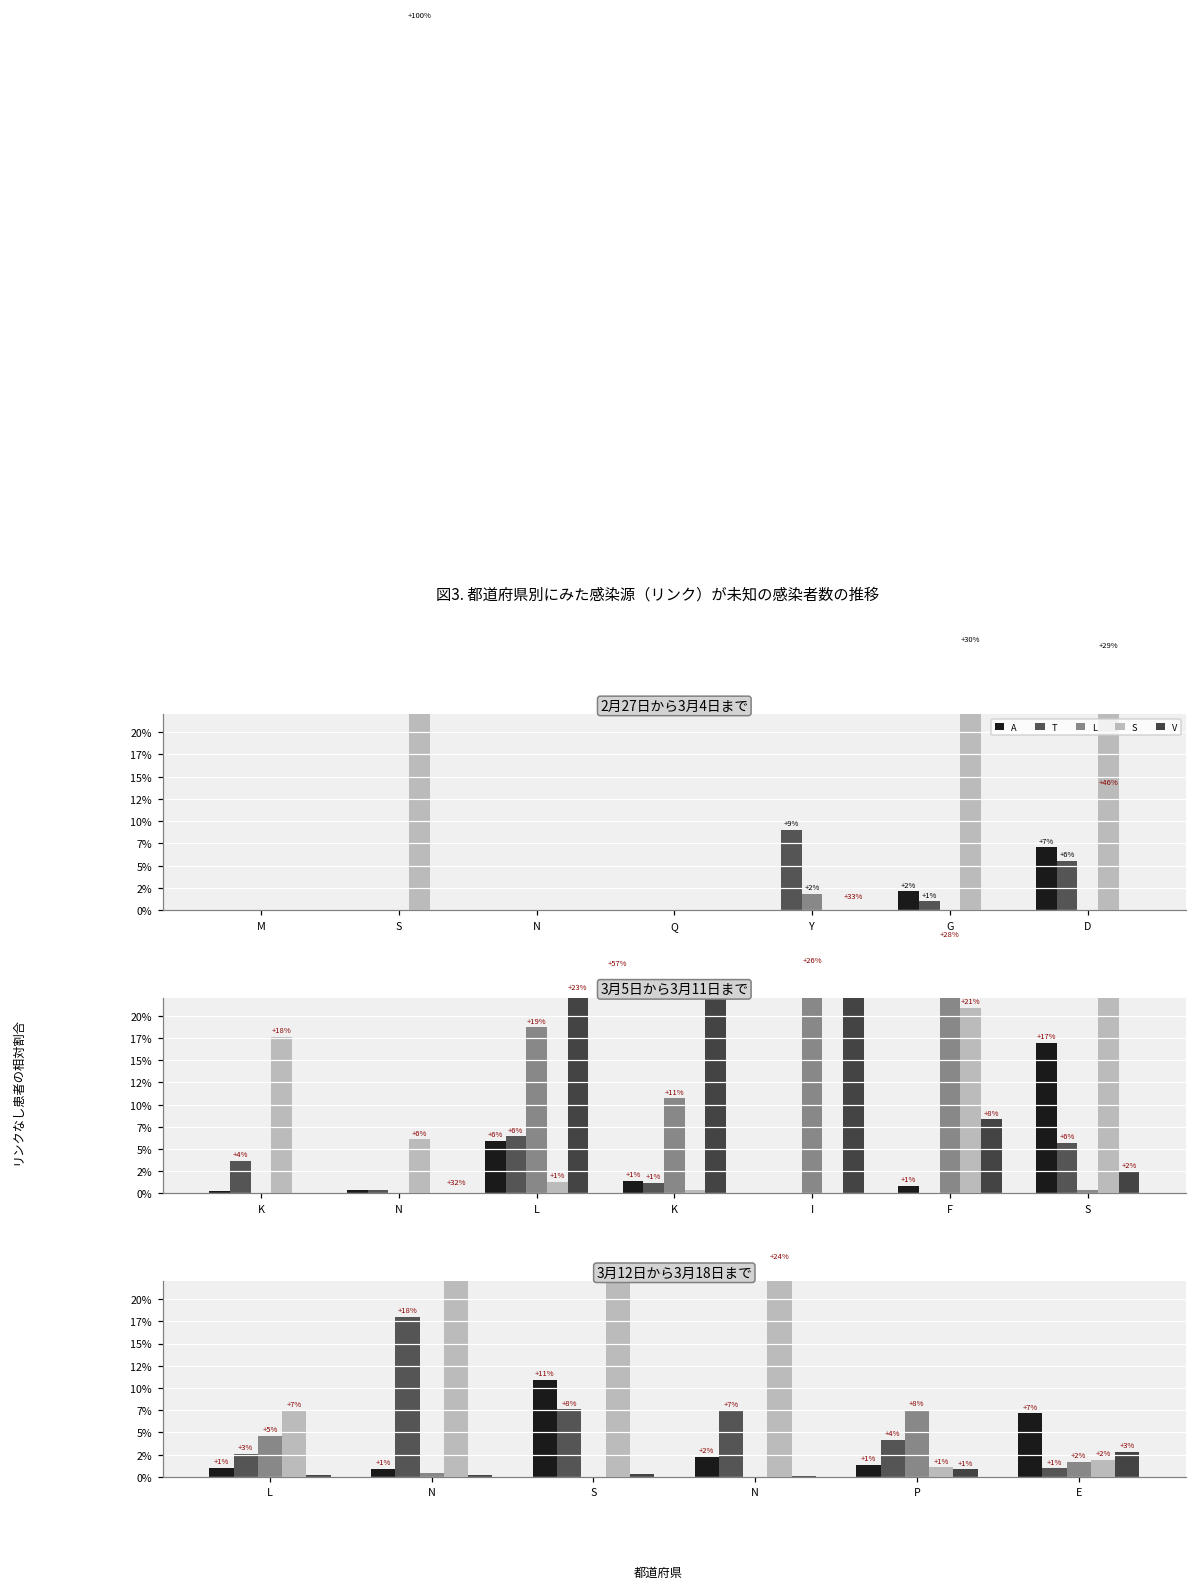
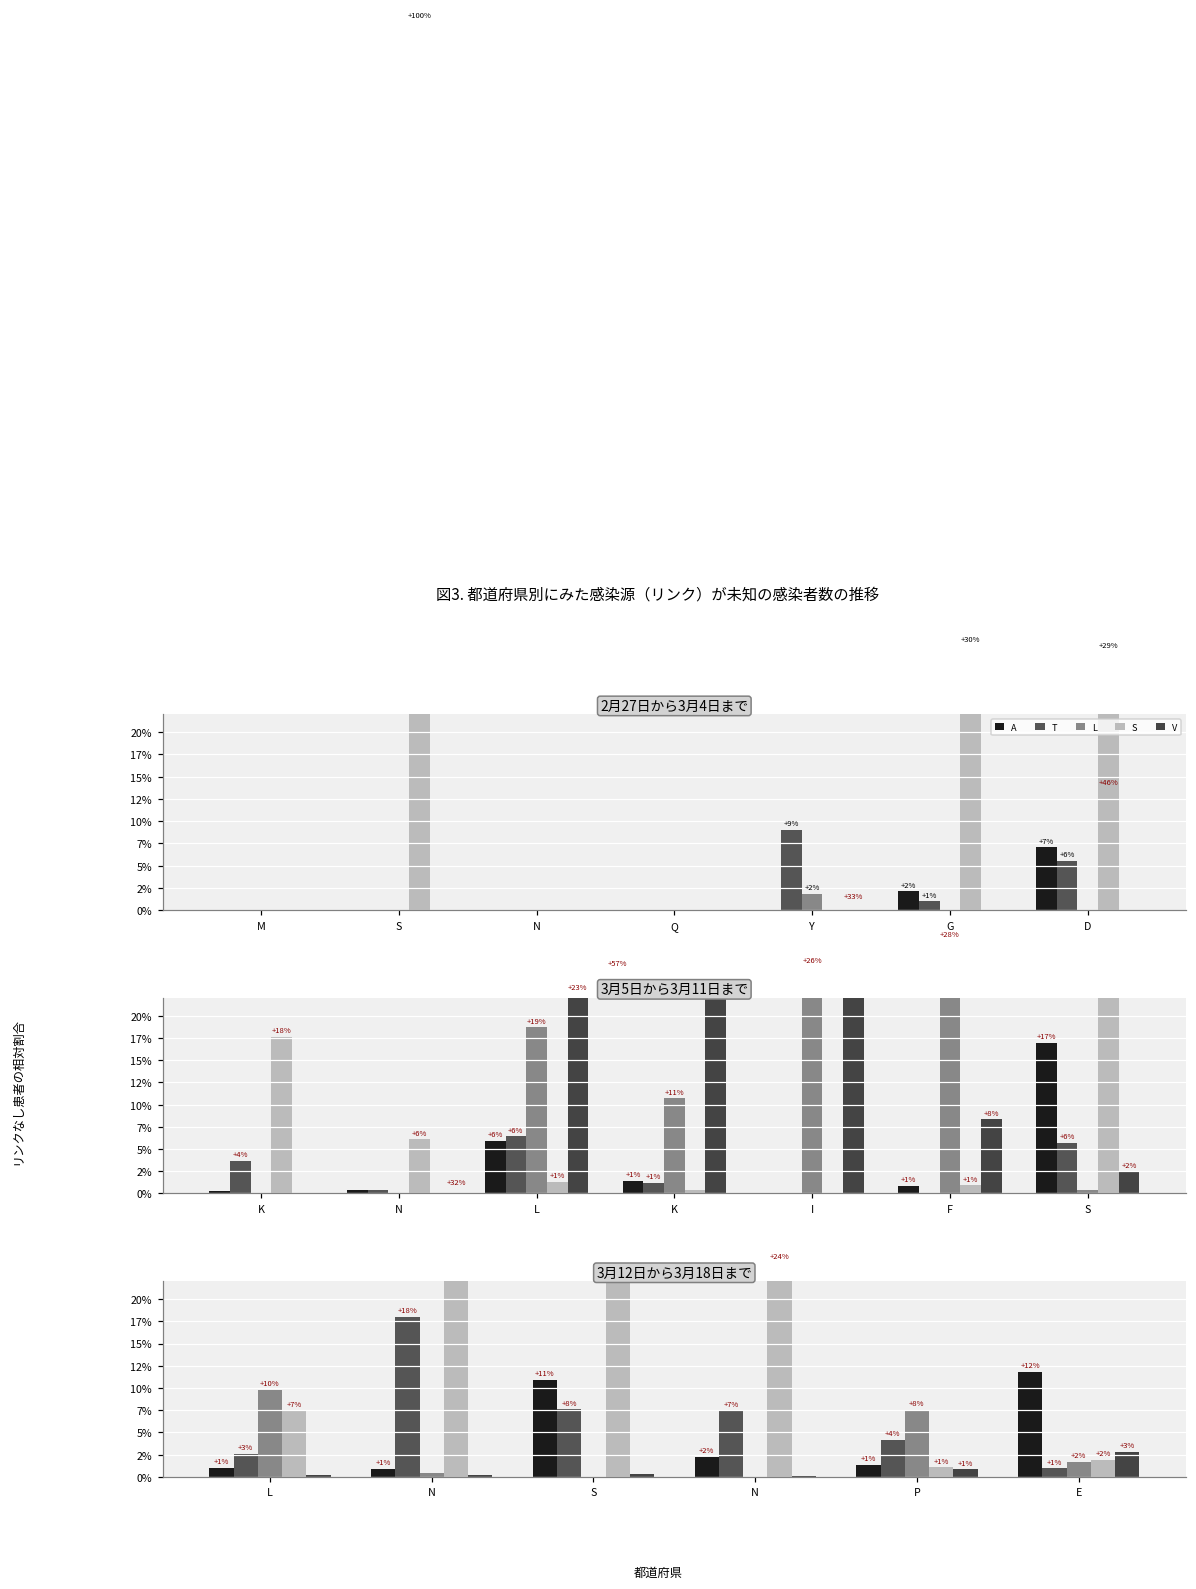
3月5日から3月11日まで, S, F: +21% -> +1%
3月12日から3月18日まで, L, L: +5% -> +10%
3月12日から3月18日まで, A, E: +7% -> +12%
